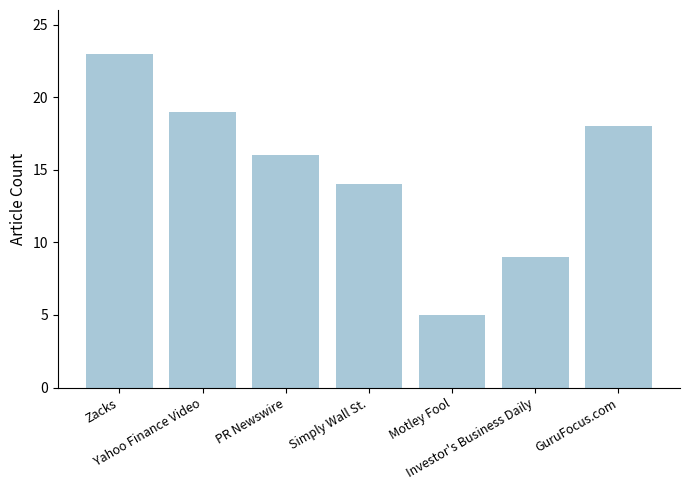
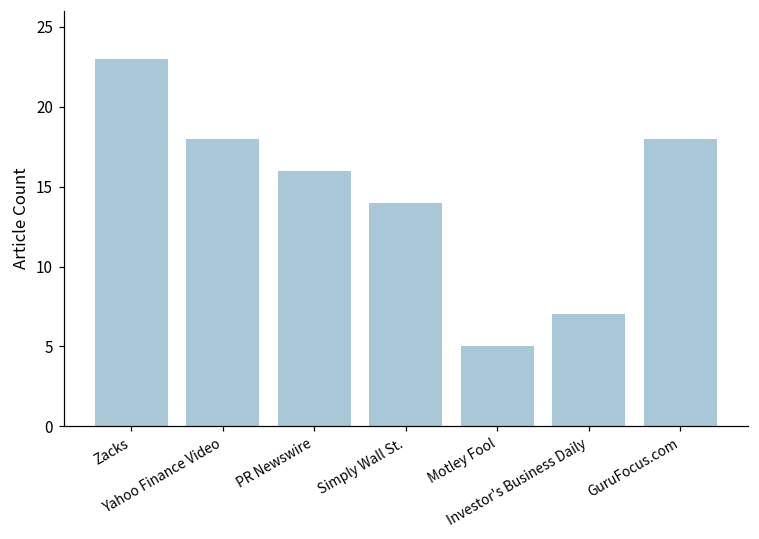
Yahoo Finance Video: 19 -> 18
Investor's Business Daily: 9 -> 7
